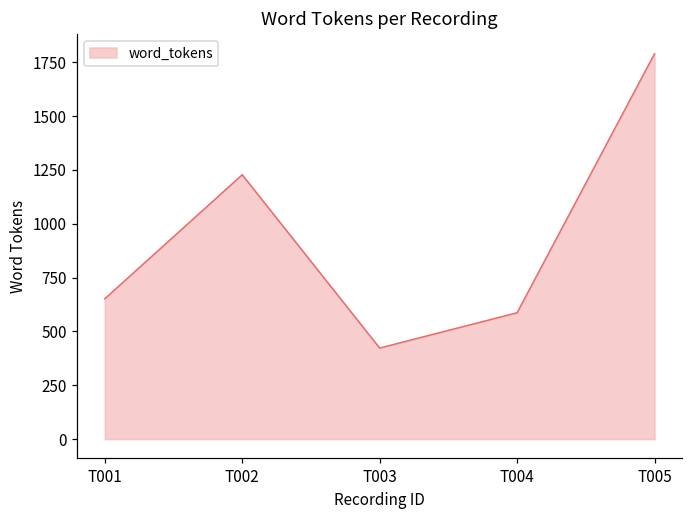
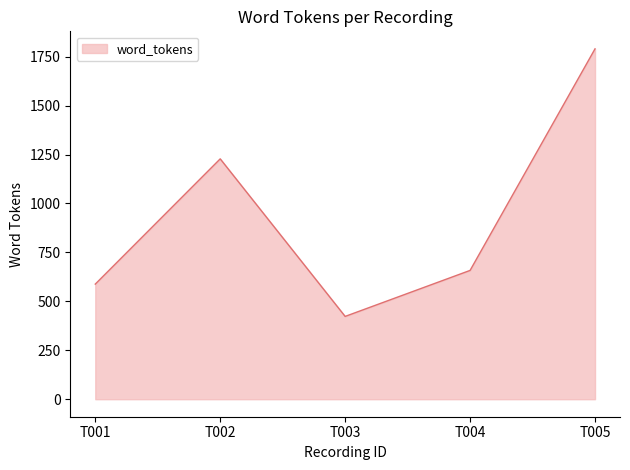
T001: 650 -> 590
T004: 590 -> 660
